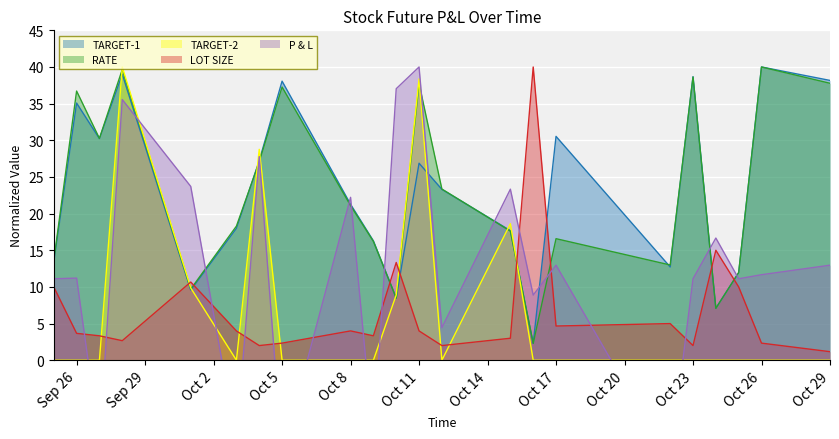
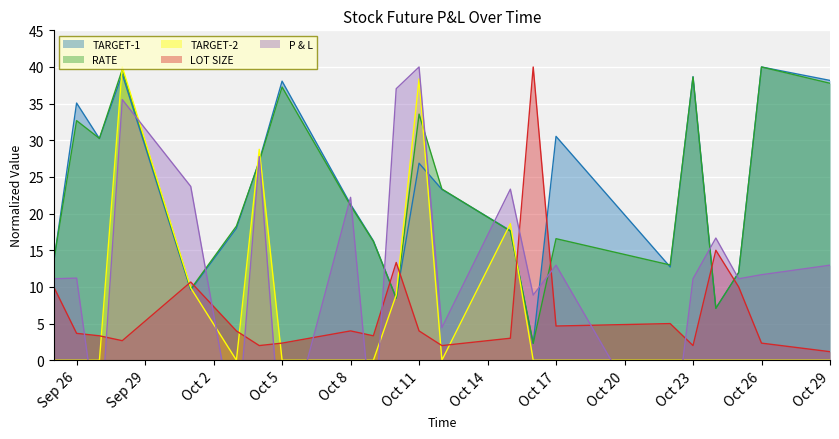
RATE, Sep 26: 37 -> 33
RATE, Oct 11: 38 -> 34
